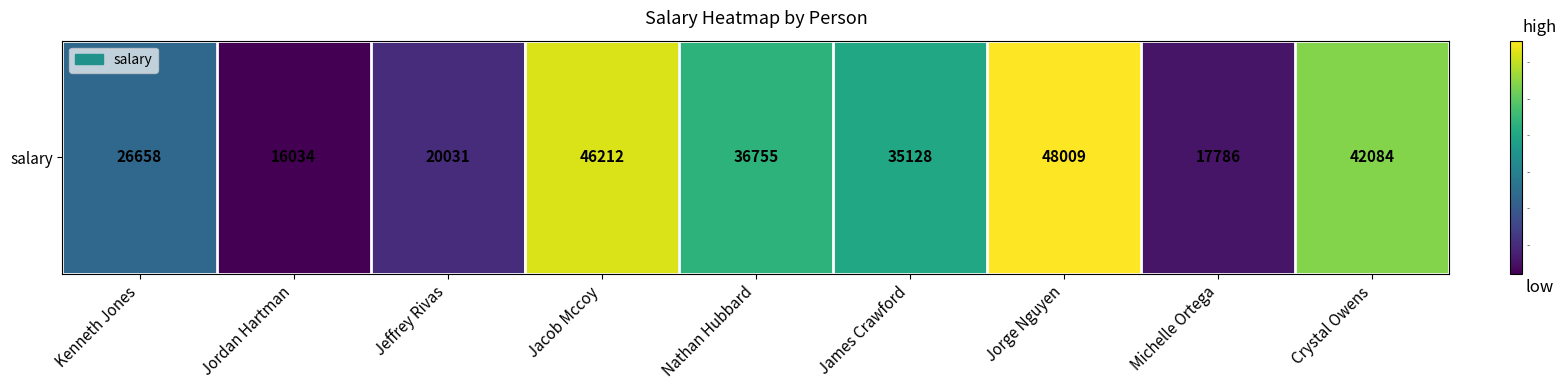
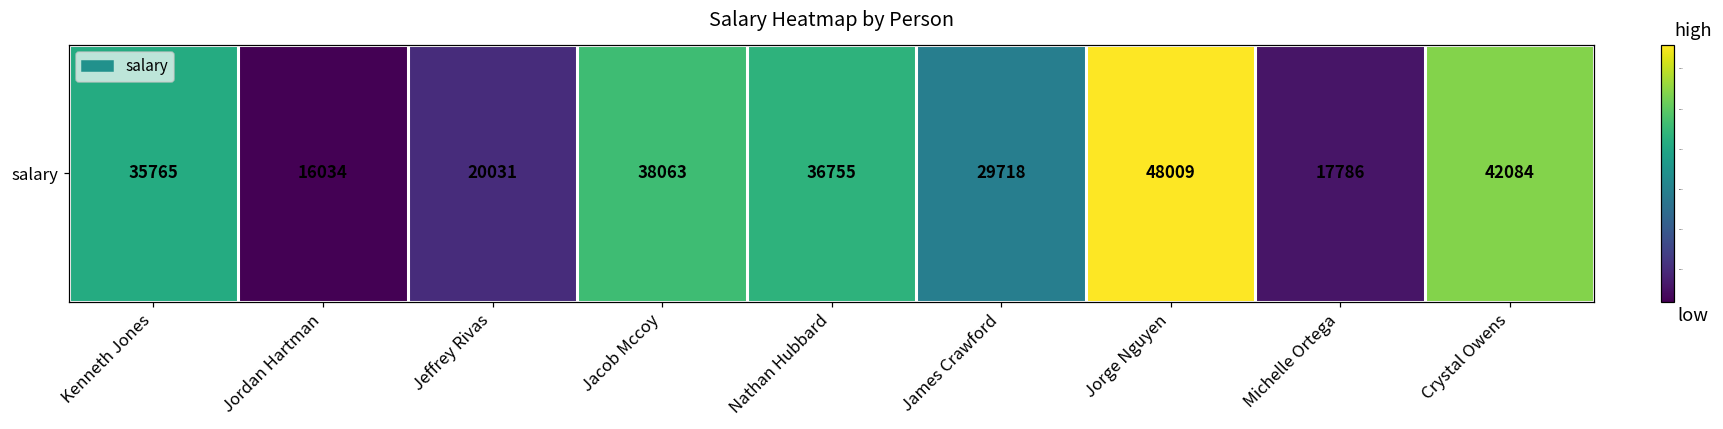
salary, Kenneth Jones: 26658 -> 35765
salary, Jacob Mccoy: 46212 -> 38063
salary, James Crawford: 35128 -> 29718
